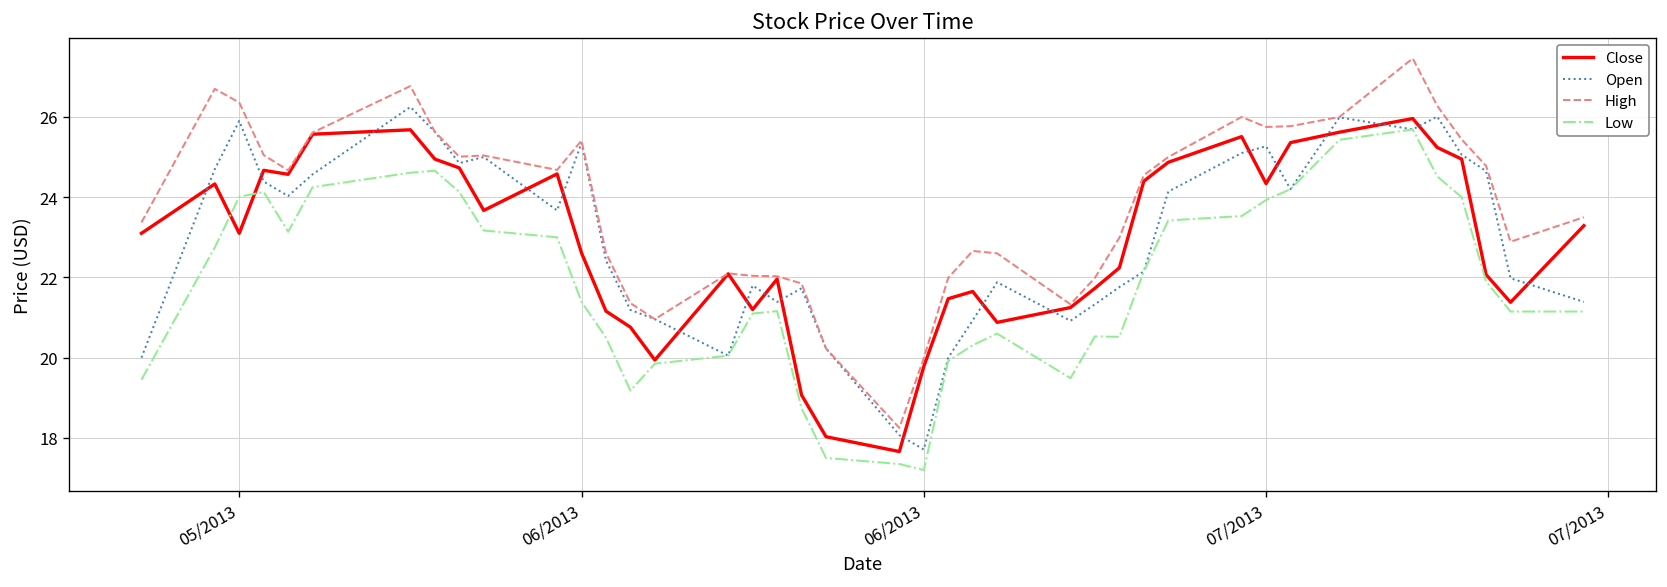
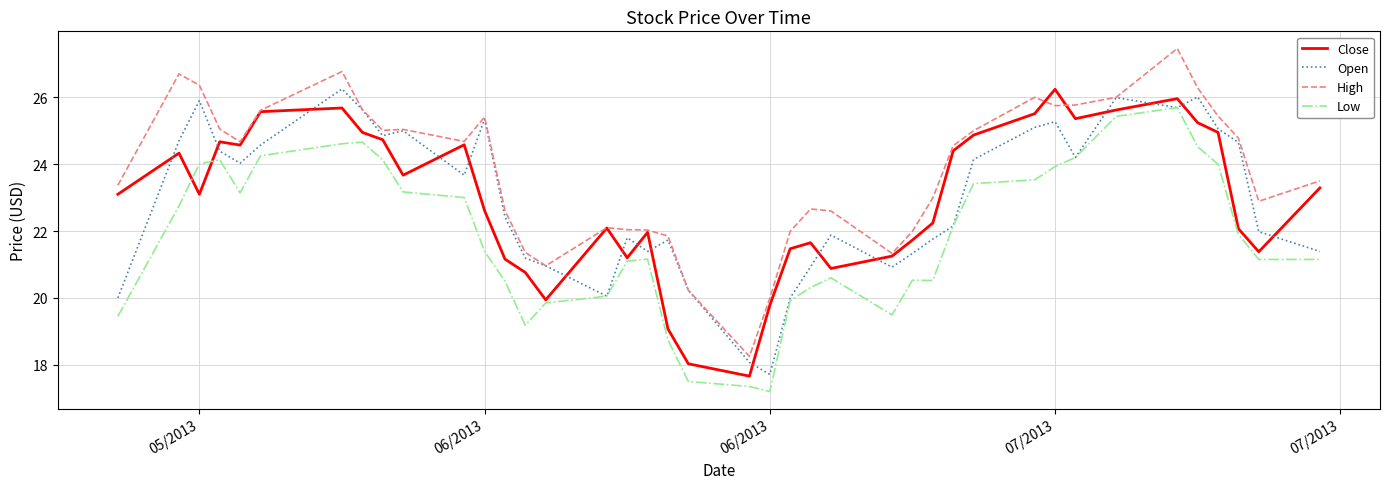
Close, 07/2013: 24.3 -> 26.2
